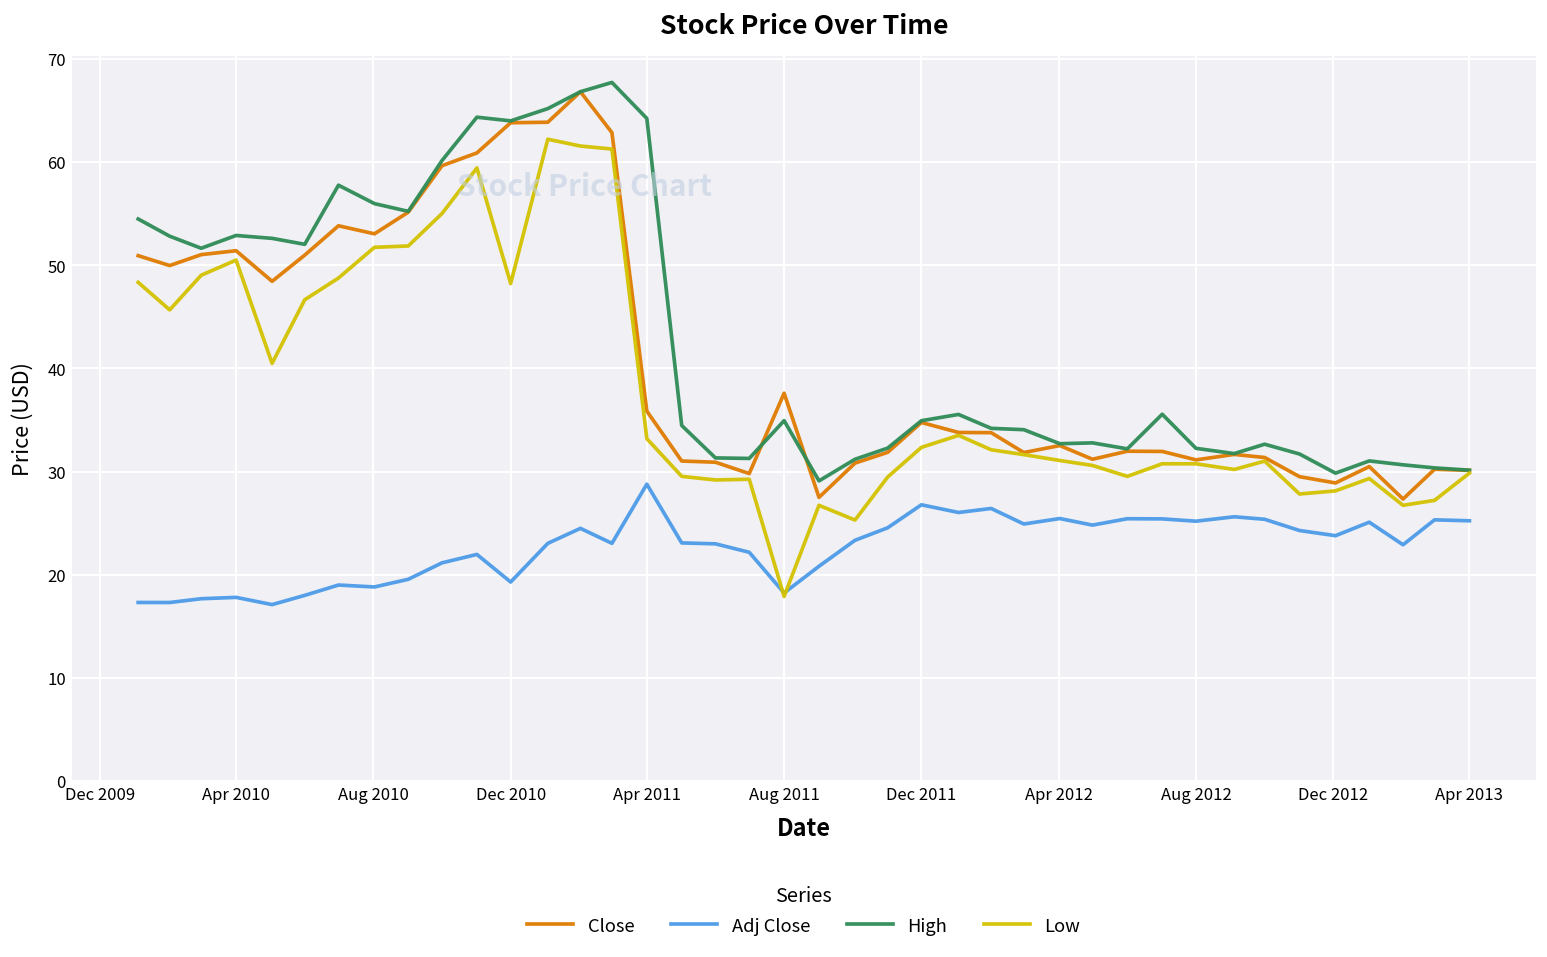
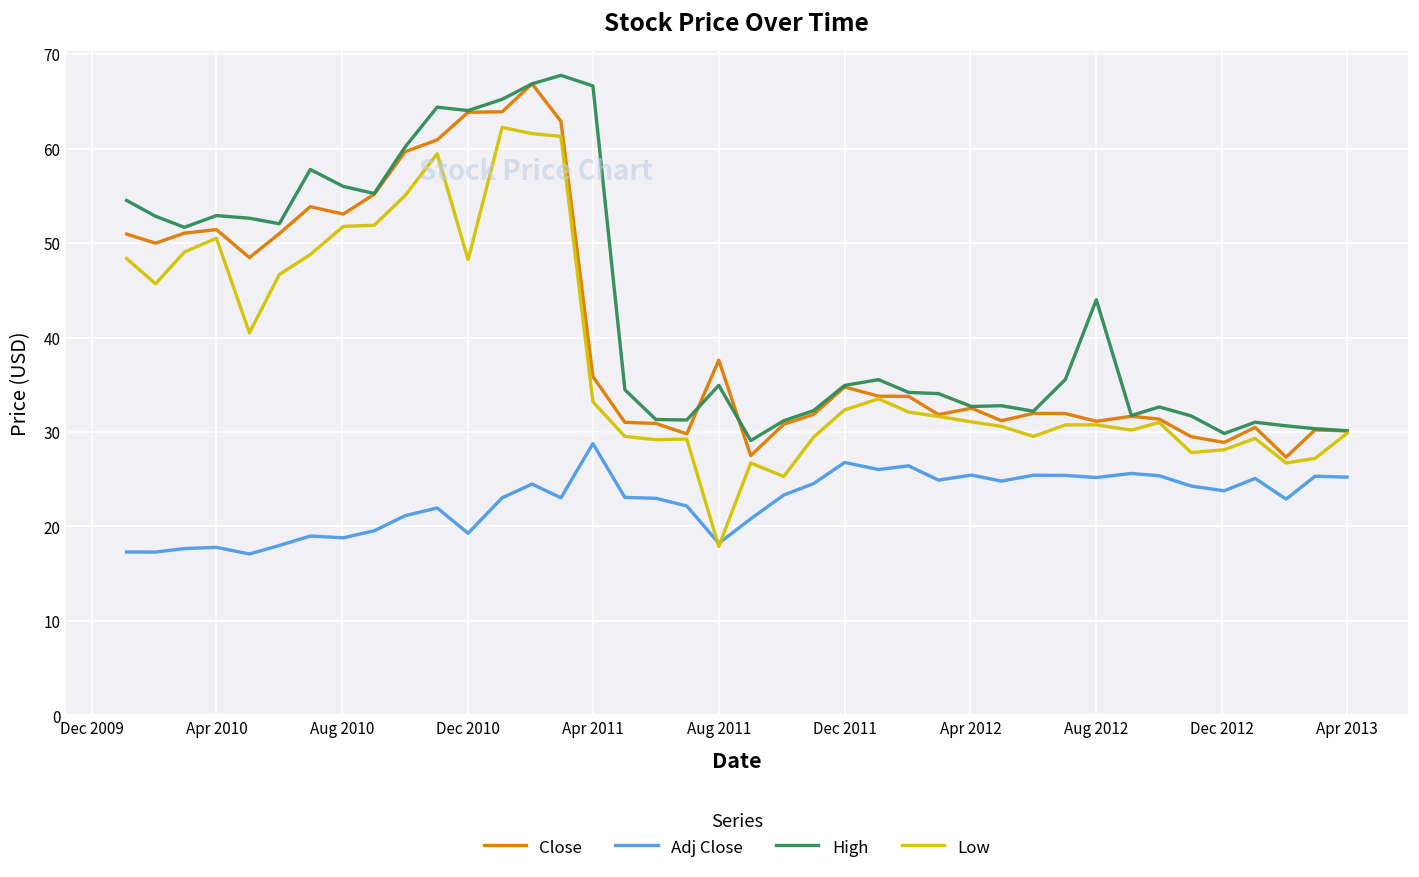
High, Apr 2011: 64 -> 67
High, Aug 2012: 32 -> 44
